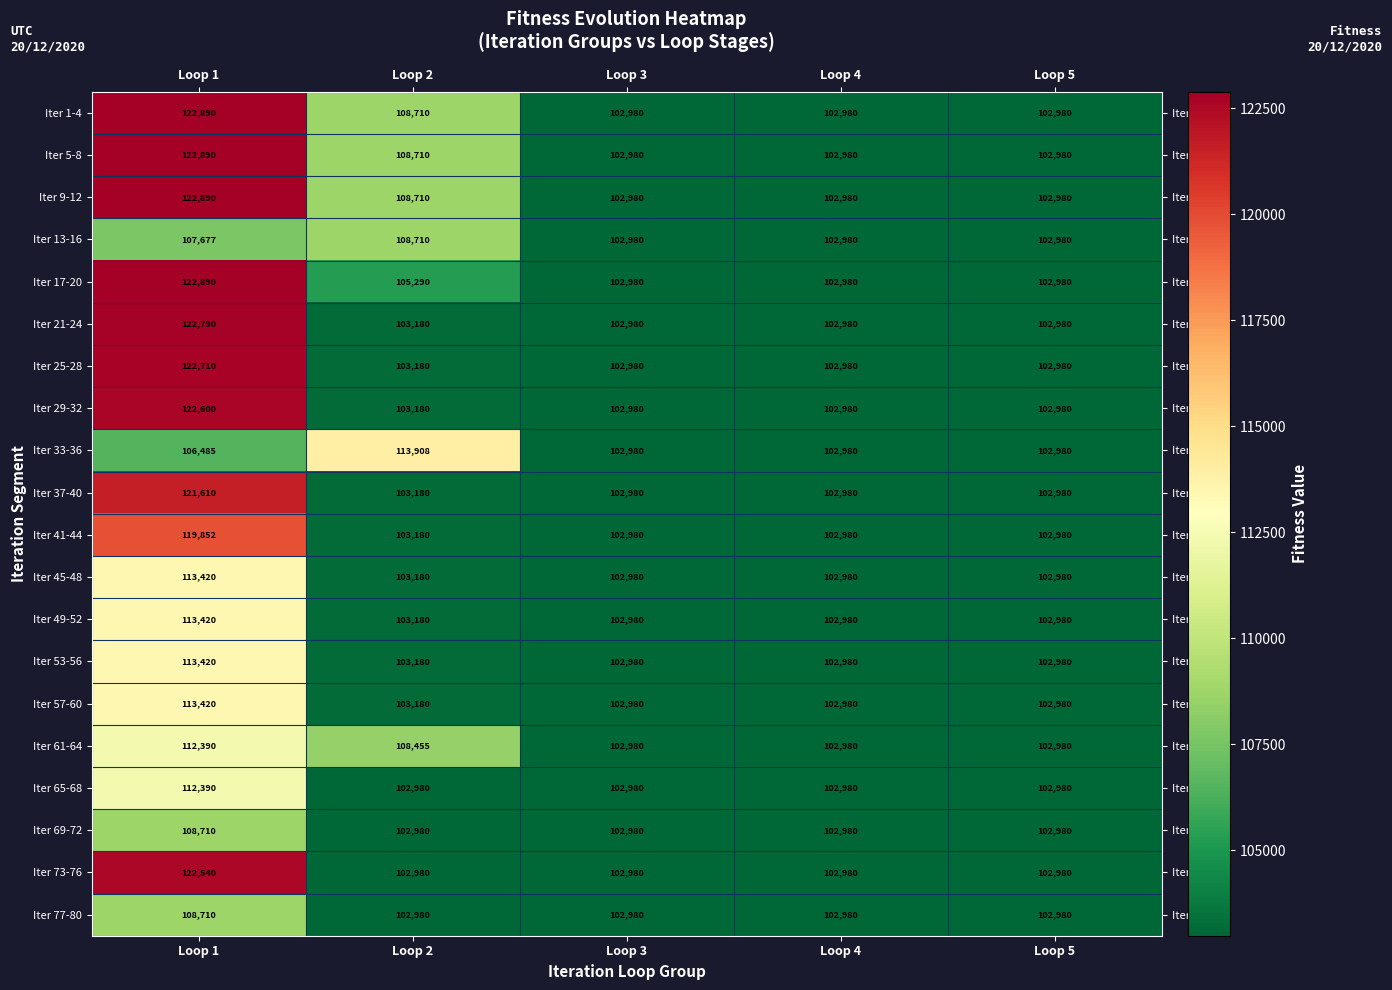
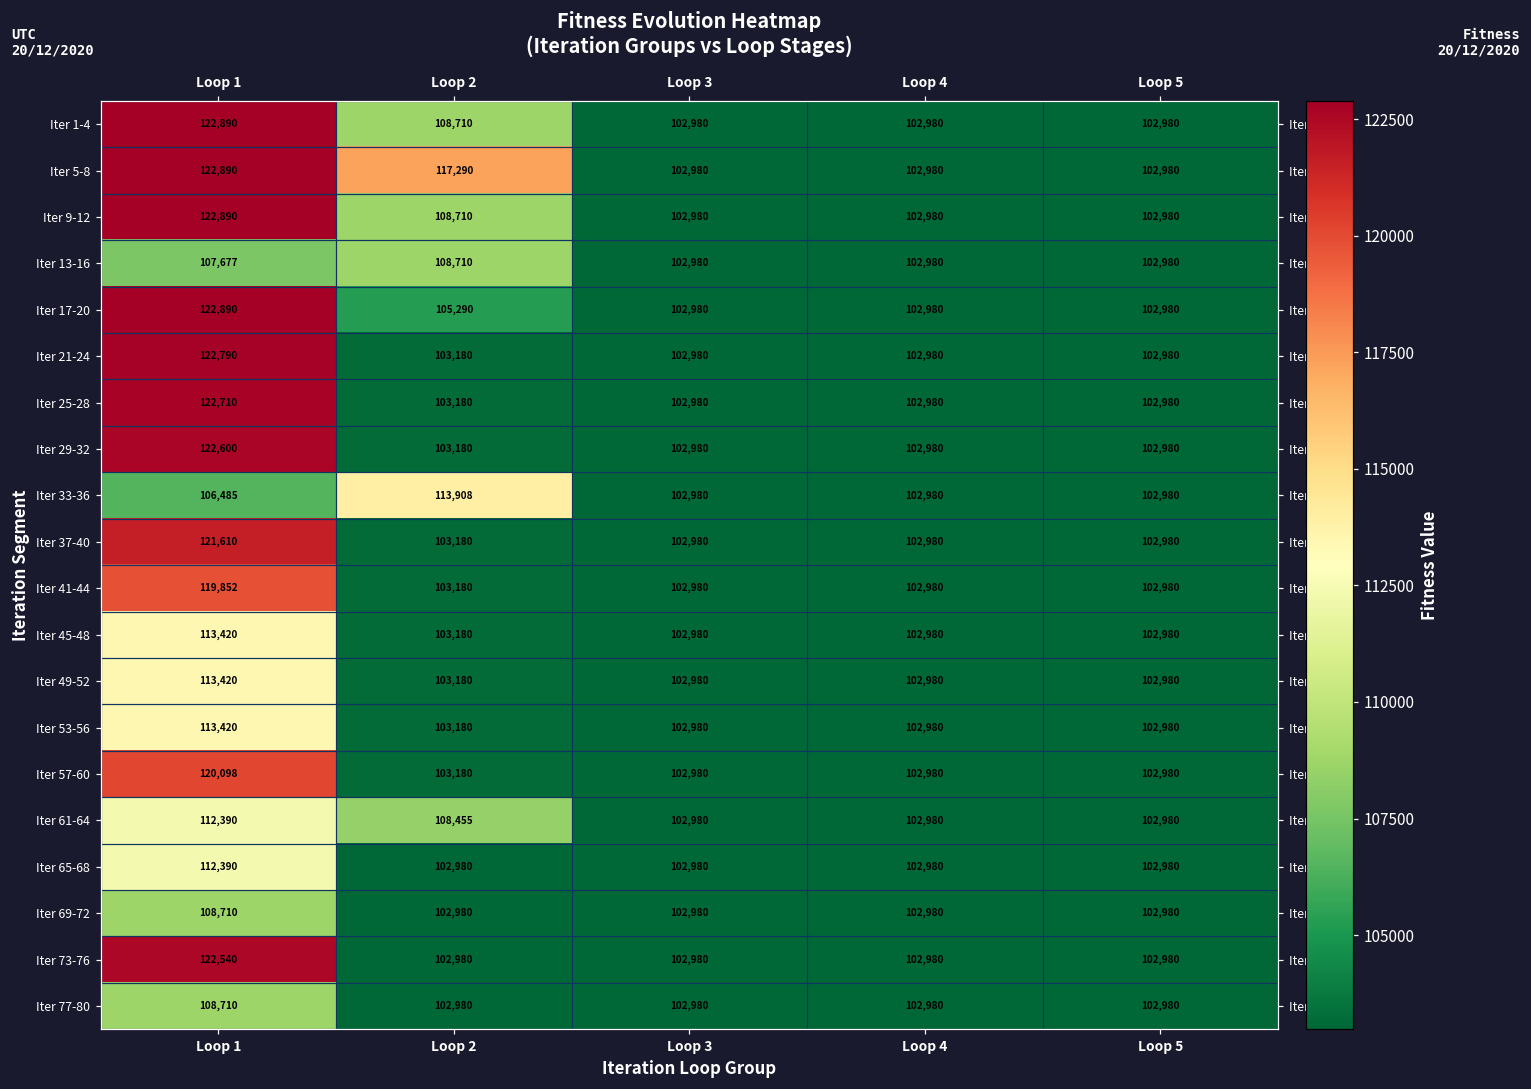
Iter 5-8, Loop 2: 108,710 -> 117,290
Iter 57-60, Loop 1: 113,420 -> 120,098
